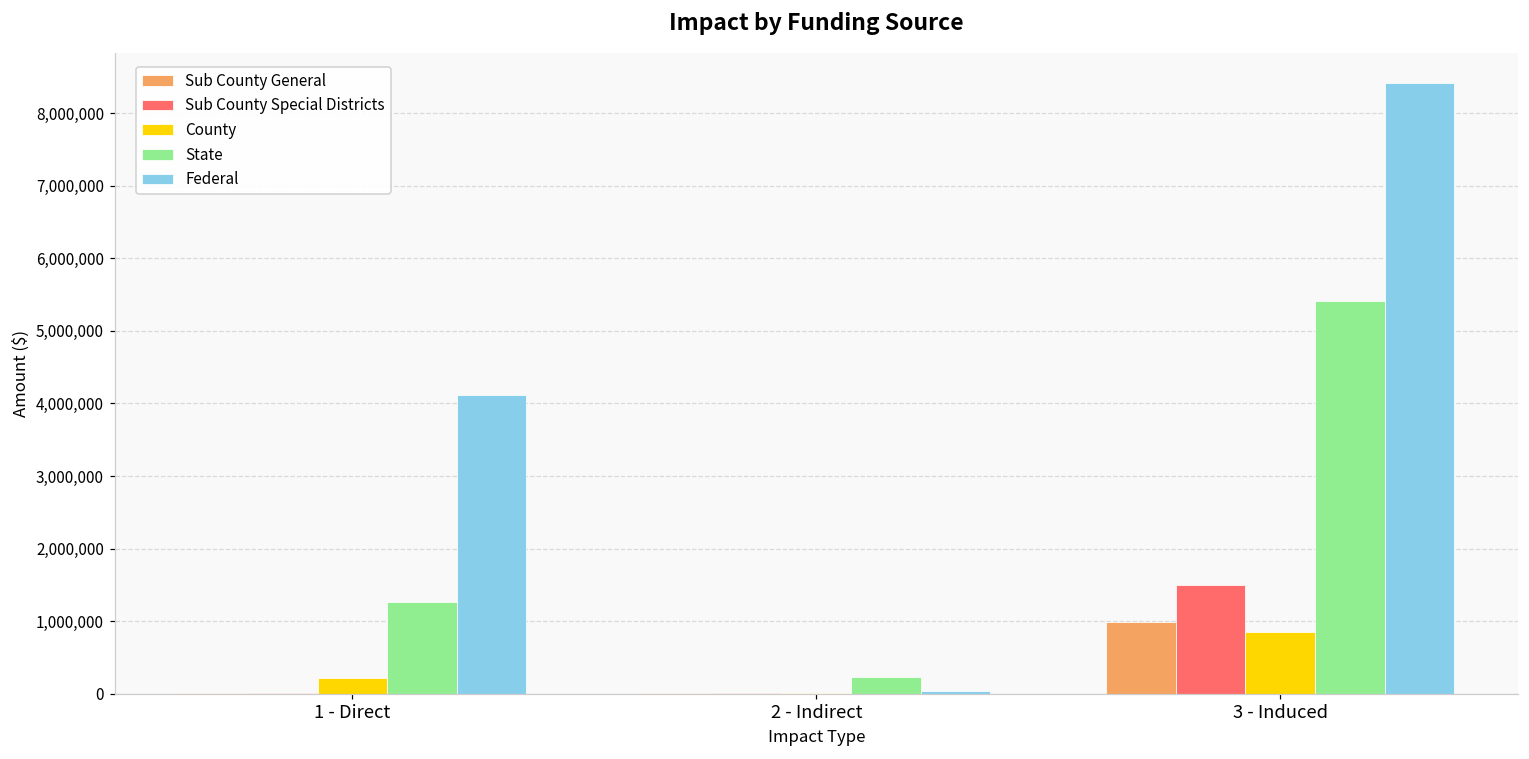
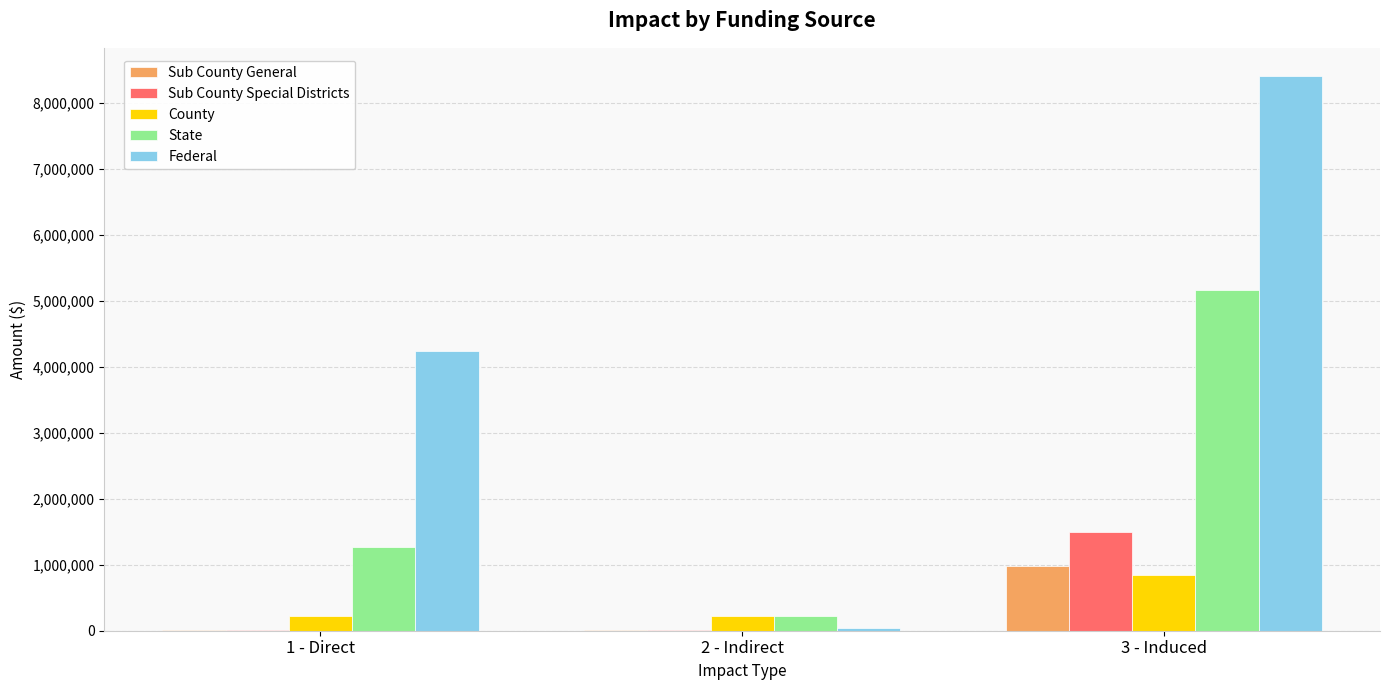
Federal, 1 - Direct: 4,100,000 -> 4,200,000
County, 2 - Indirect: 0 -> 200,000
State, 3 - Induced: 5,400,000 -> 5,200,000
